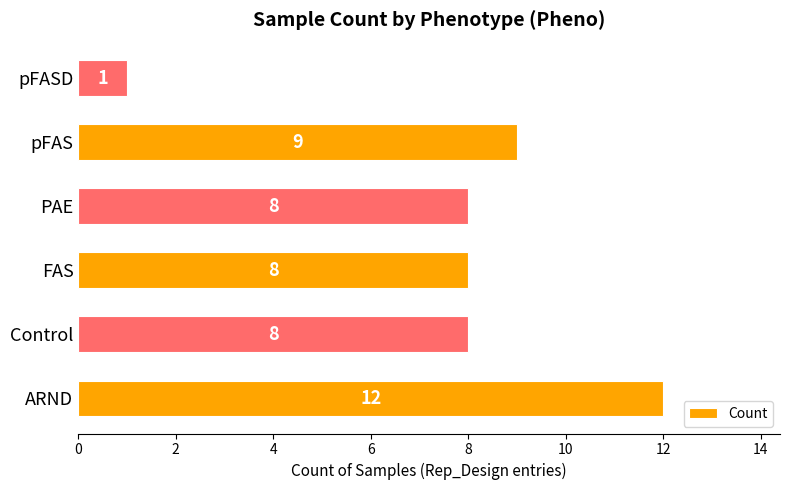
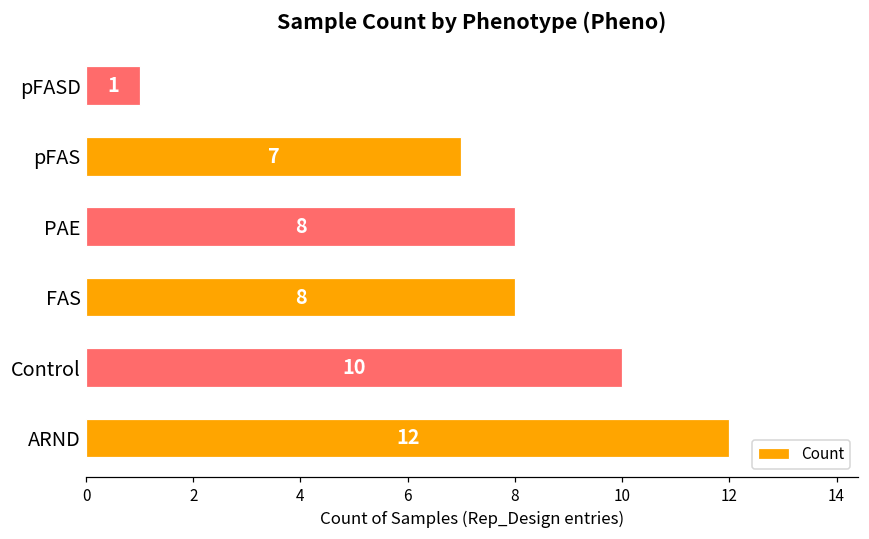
pFAS: 9 -> 7
Control: 8 -> 10
